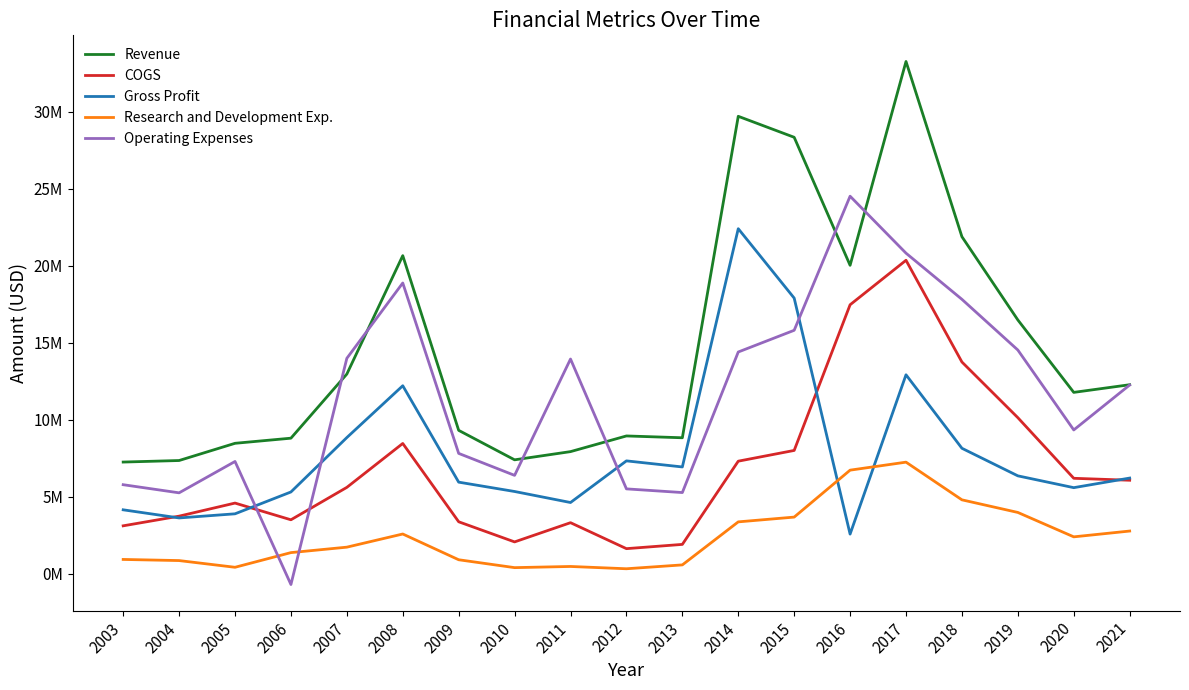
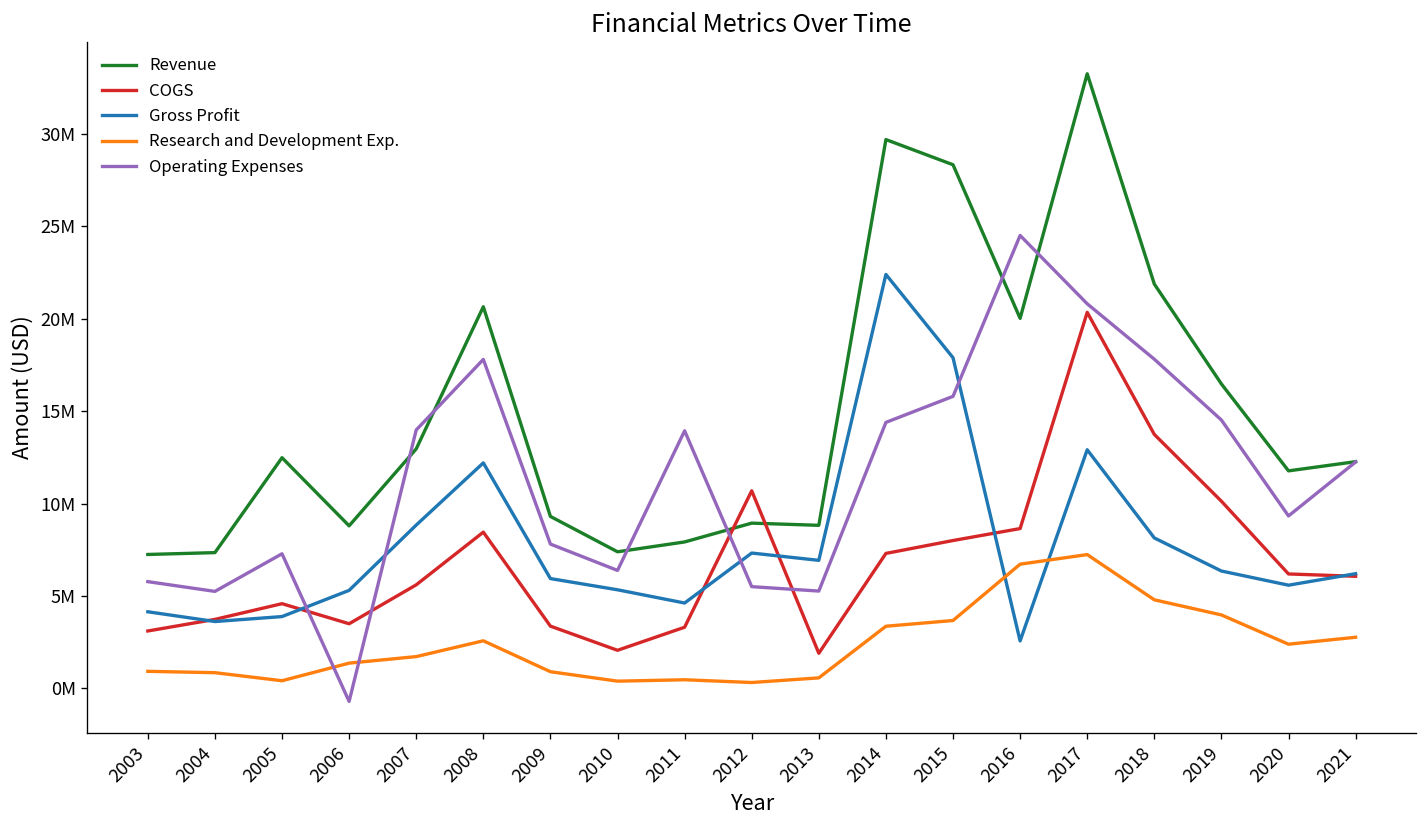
Revenue, 2005: 8500000 -> 12500000
Operating Expenses, 2008: 18900000 -> 17800000
COGS, 2012: 1600000 -> 10700000
COGS, 2016: 17500000 -> 8600000
